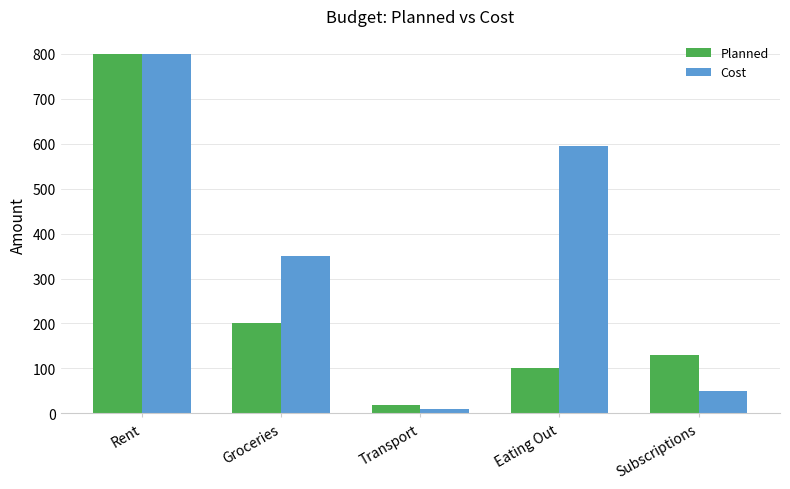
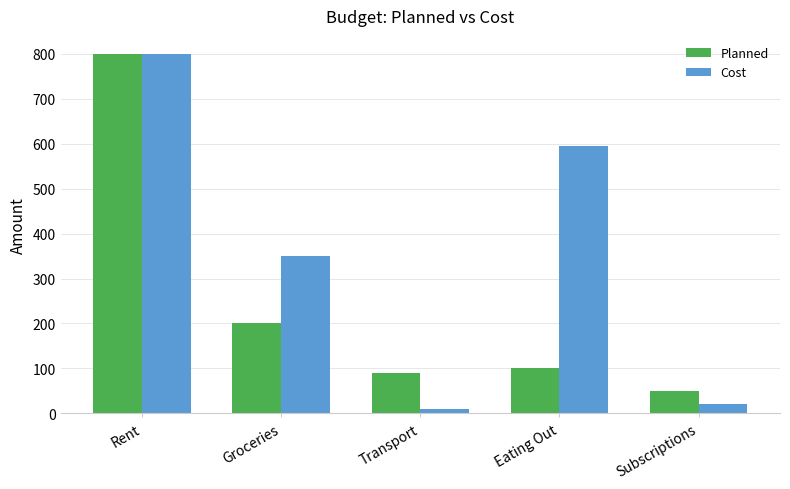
Planned, Transport: 20 -> 90
Planned, Subscriptions: 130 -> 50
Cost, Subscriptions: 50 -> 20
